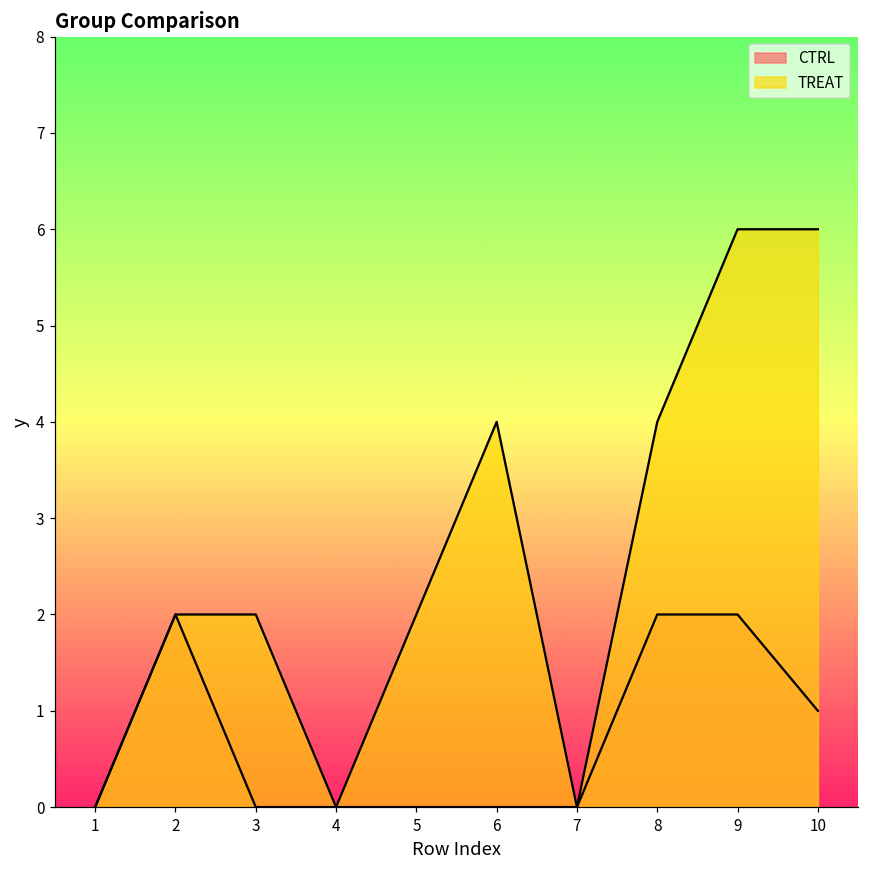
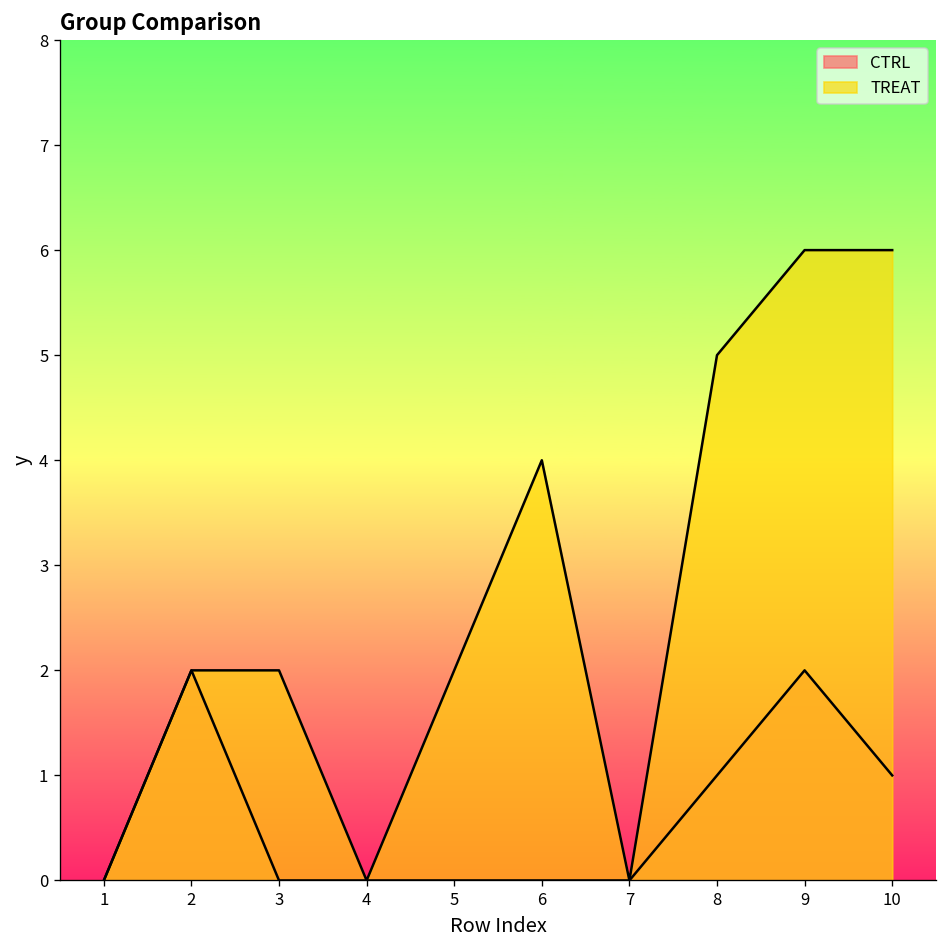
CTRL, 8: 2 -> 1
TREAT, 8: 4 -> 5
